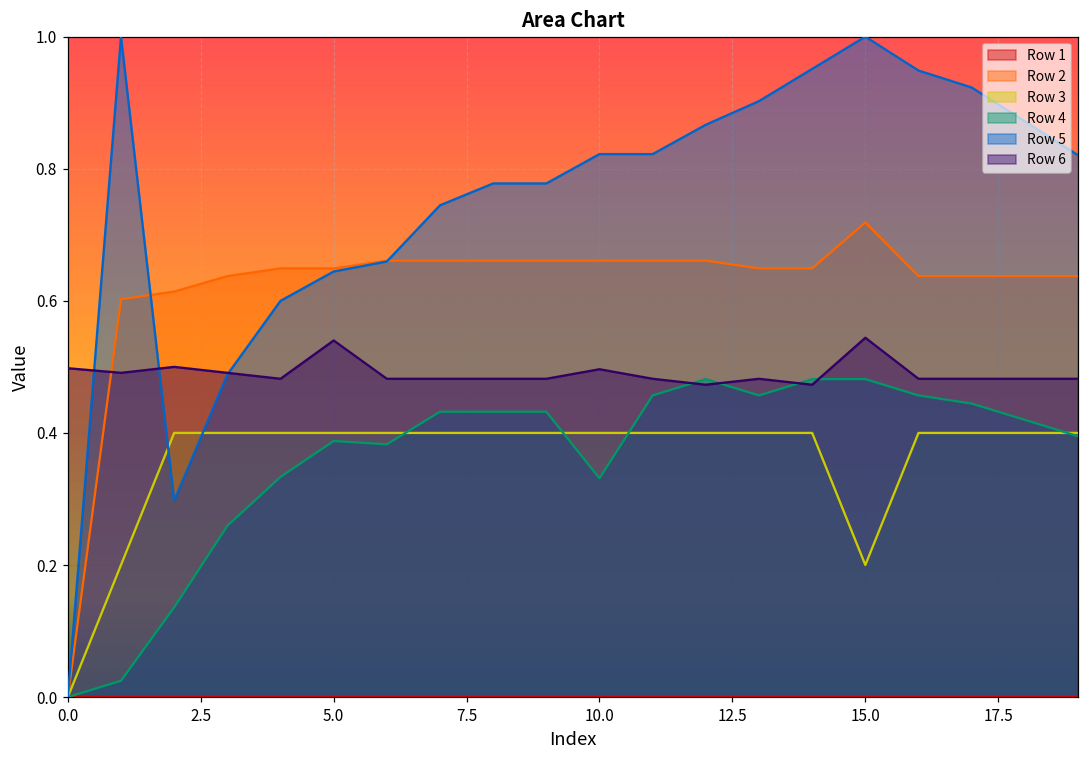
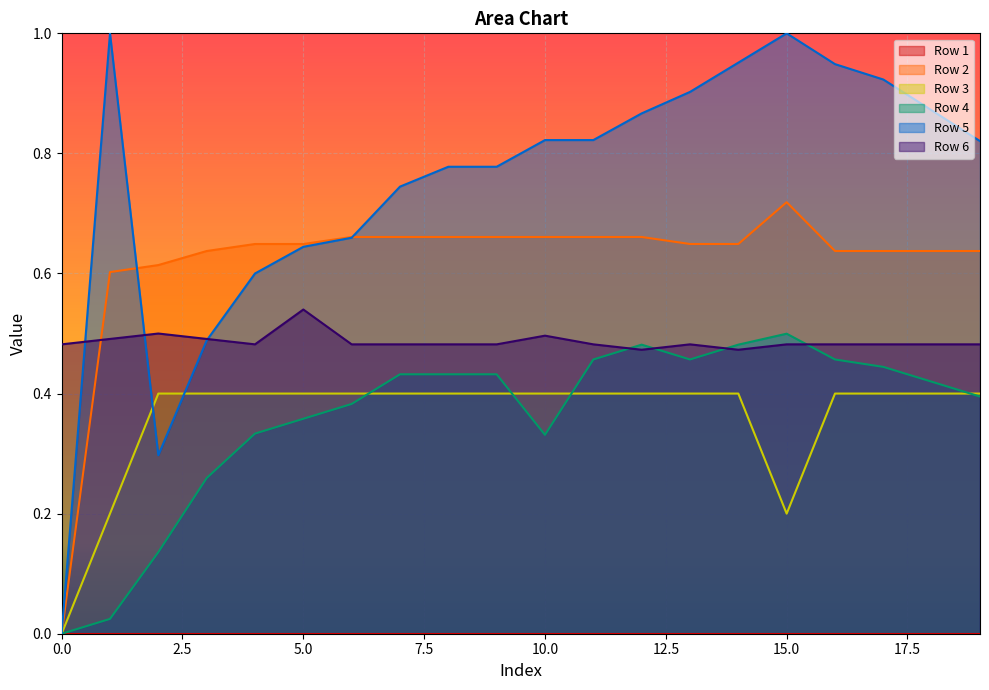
Row 6, 0.0: 0.50 -> 0.48
Row 4, 5.0: 0.39 -> 0.36
Row 4, 15.0: 0.48 -> 0.50
Row 6, 15.0: 0.54 -> 0.48
